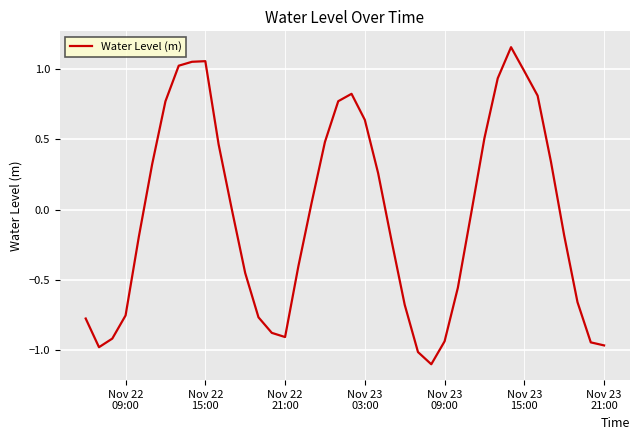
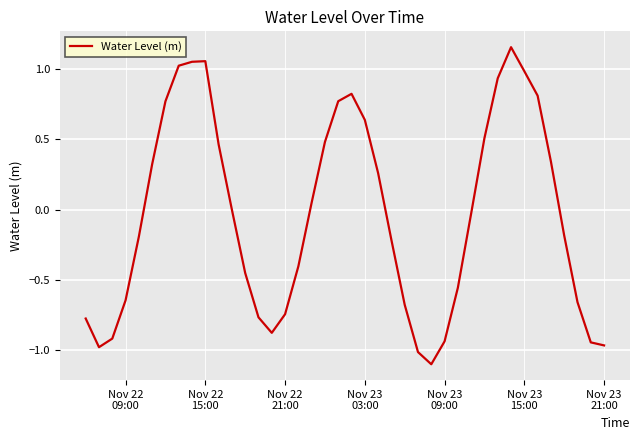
Nov 22 09:00: -0.75 -> -0.65
Nov 22 21:00: -0.91 -> -0.74
